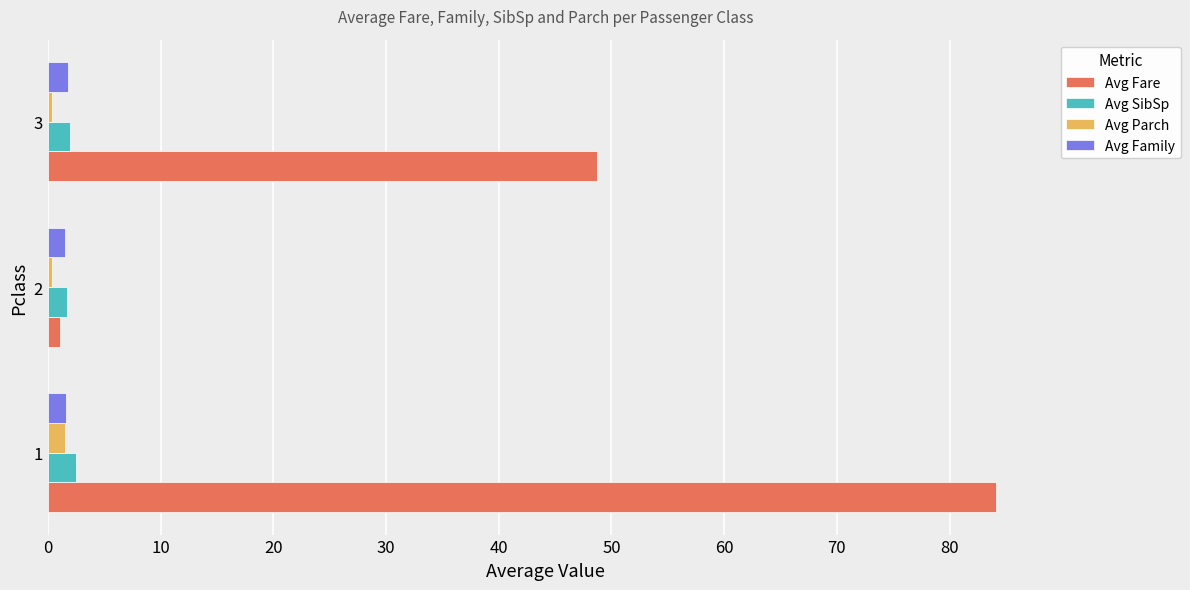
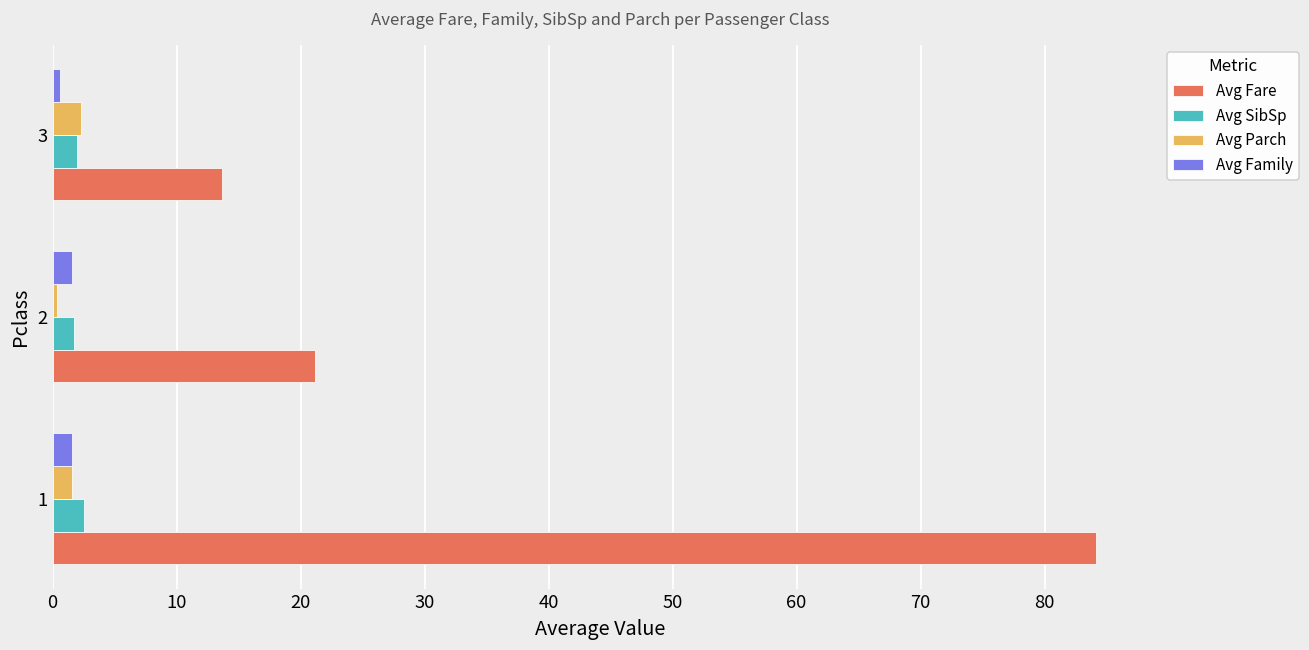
Avg Family, 3: 1.8 -> 0.6
Avg Parch, 3: 0.4 -> 2.3
Avg Fare, 3: 48.8 -> 13.7
Avg Fare, 2: 1.1 -> 21.2
